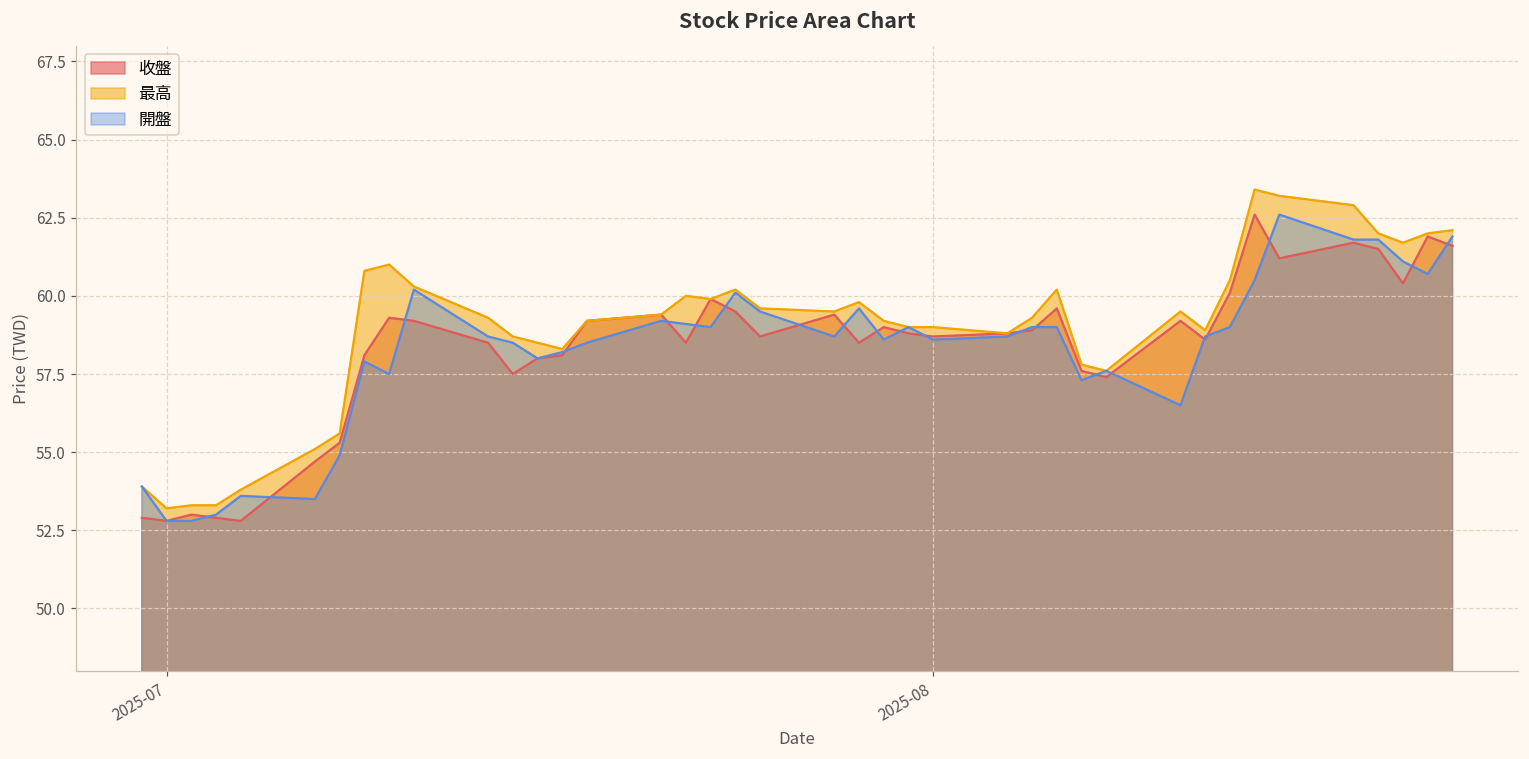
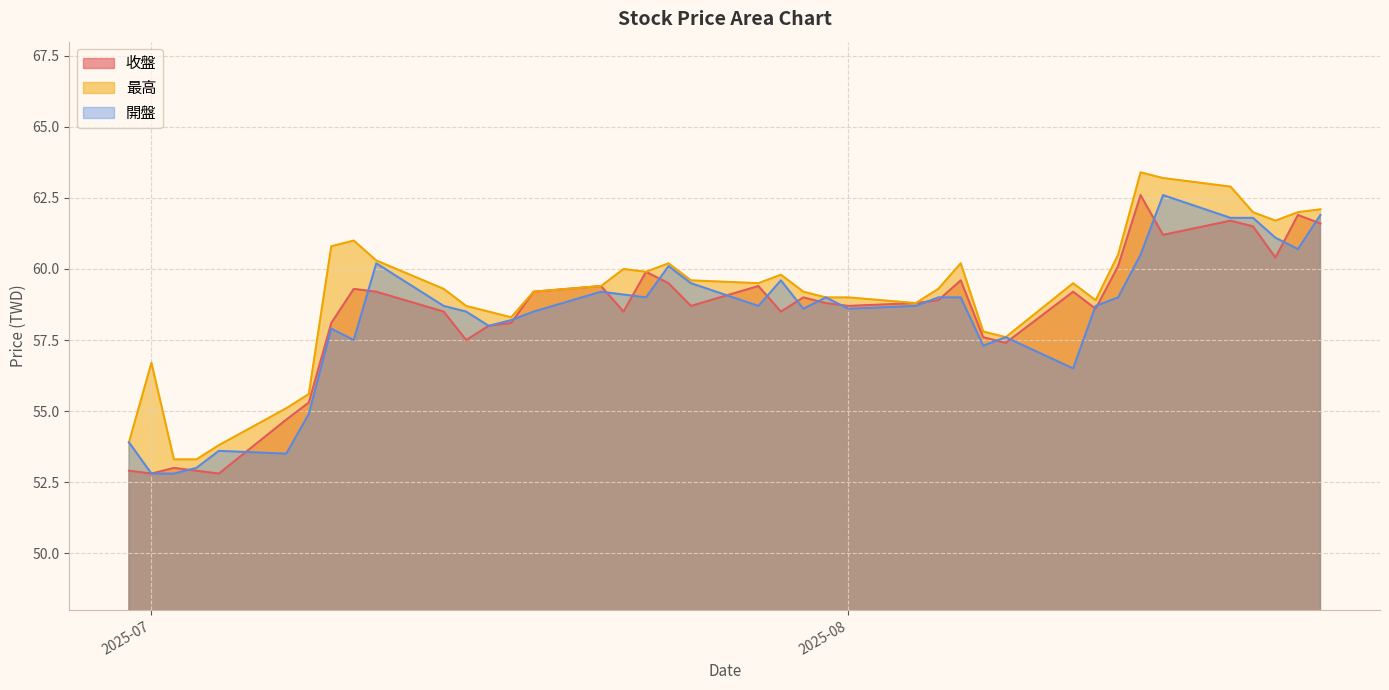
最高, 2025-07: 53.2 -> 56.7
